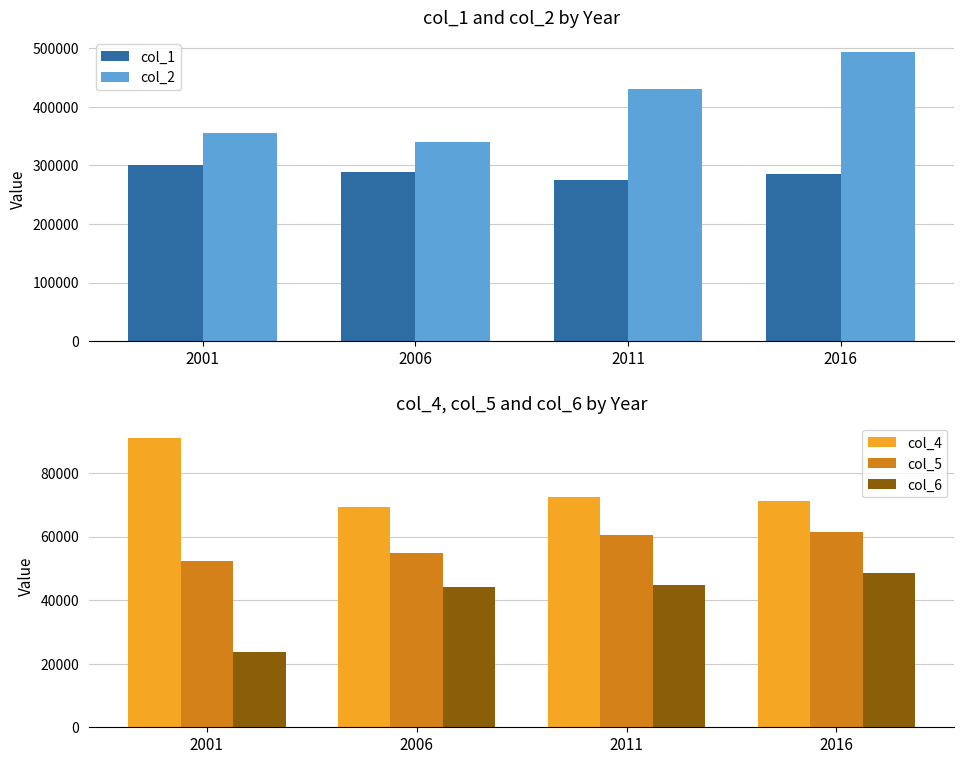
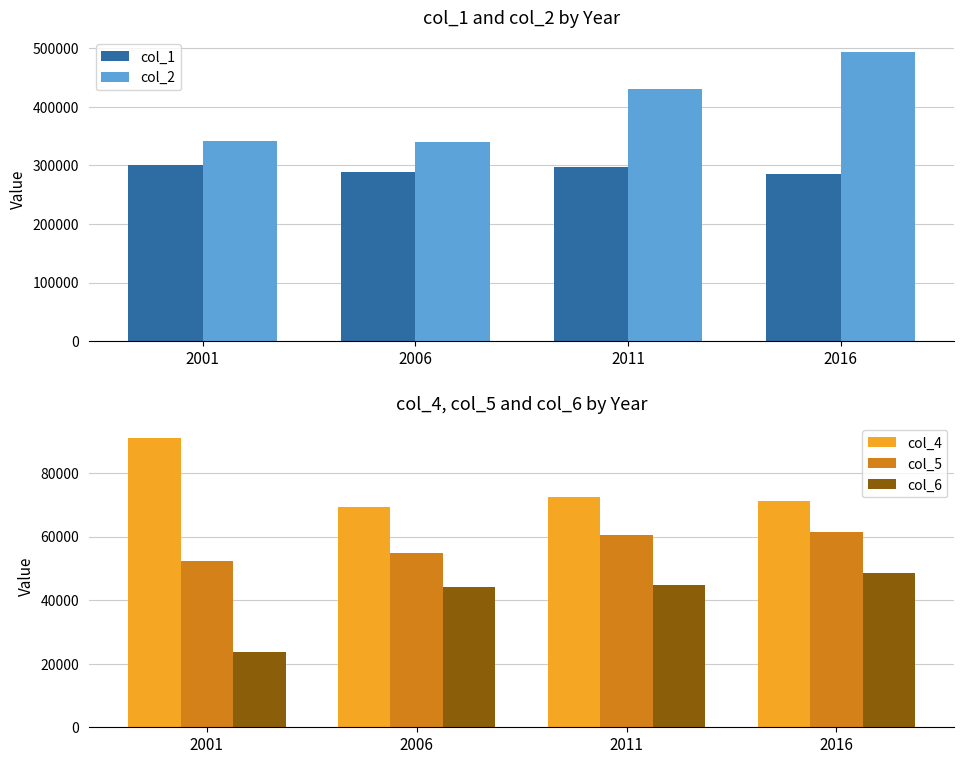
col_1 and col_2 by Year, col_2, 2001: 360000 -> 340000
col_1 and col_2 by Year, col_1, 2011: 270000 -> 300000
